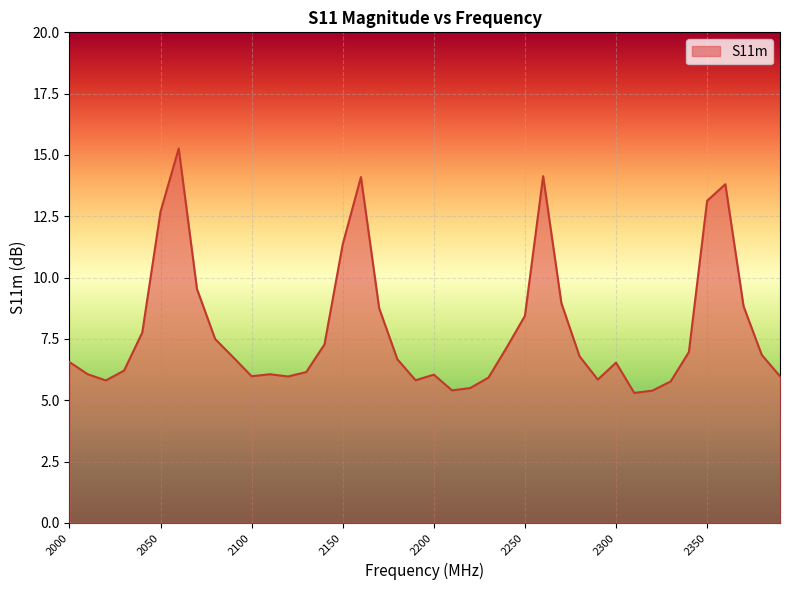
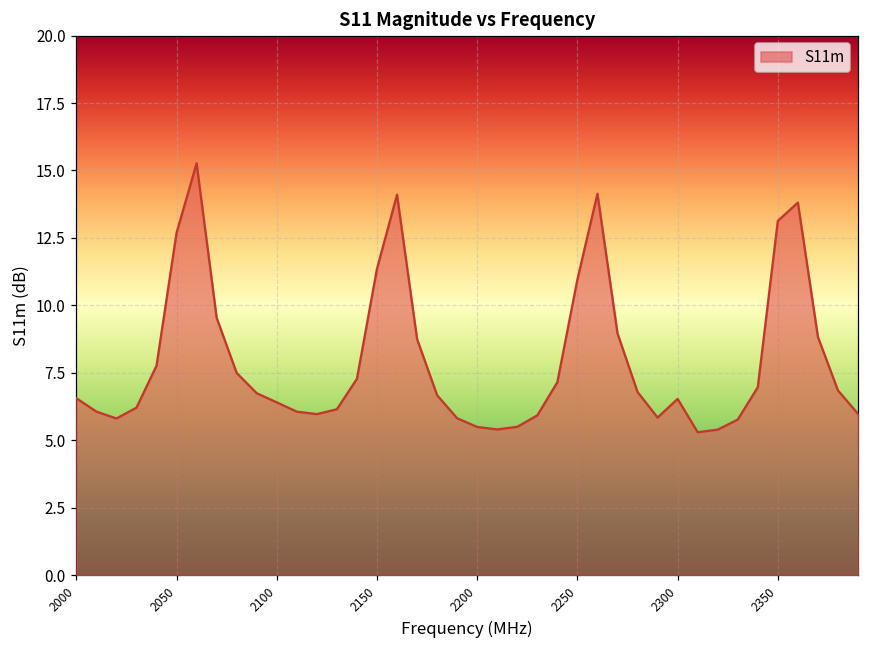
2100: 6.0 -> 6.4
2200: 6.0 -> 5.5
2250: 8.4 -> 11.0
